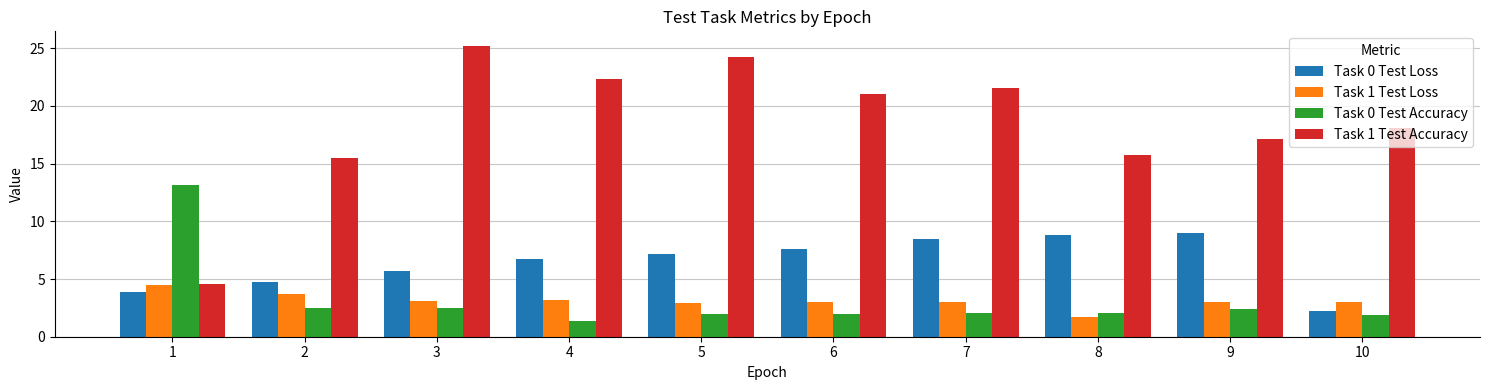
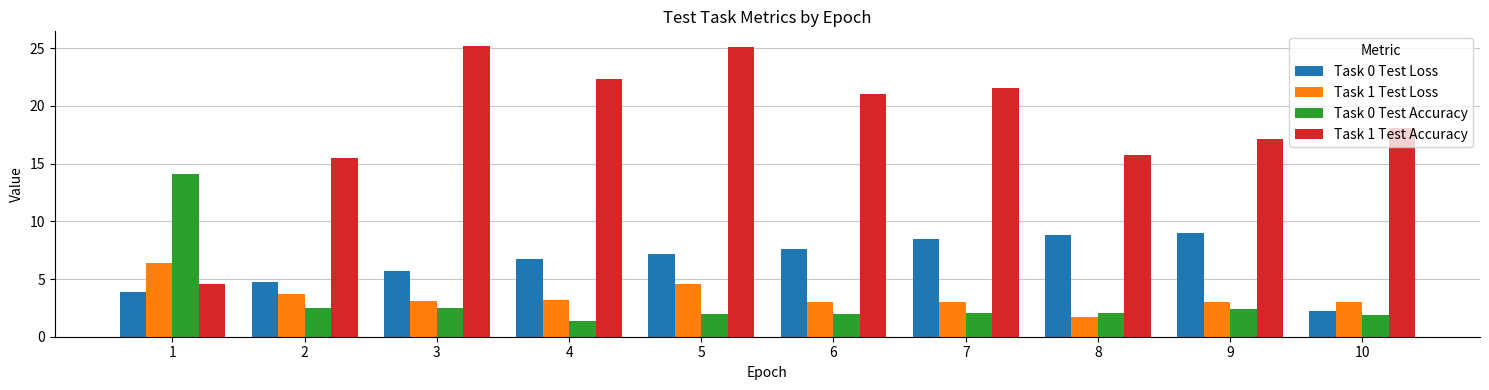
Task 1 Test Loss, 1: 4.5 -> 6.4
Task 0 Test Accuracy, 1: 13.2 -> 14.1
Task 1 Test Loss, 5: 2.9 -> 4.6
Task 1 Test Accuracy, 5: 24.3 -> 25.1
